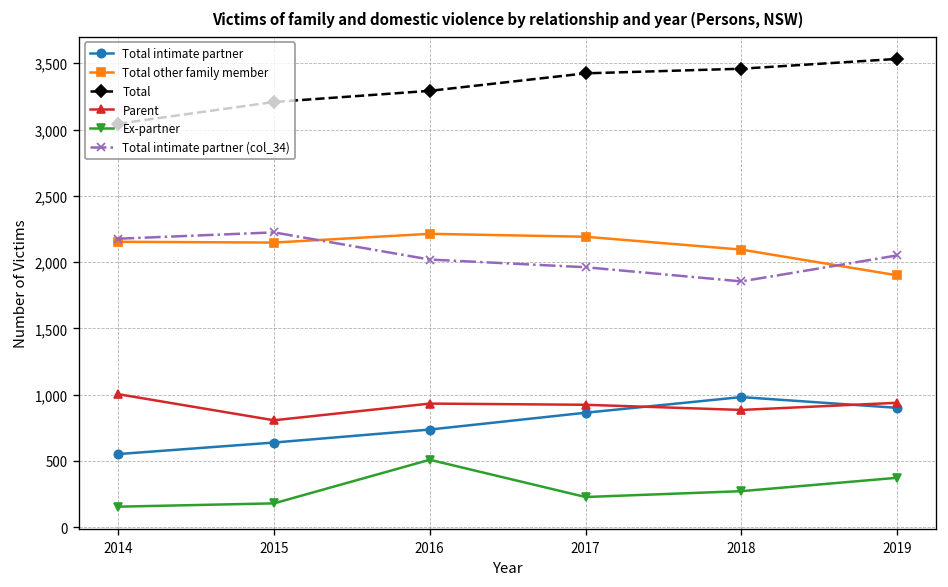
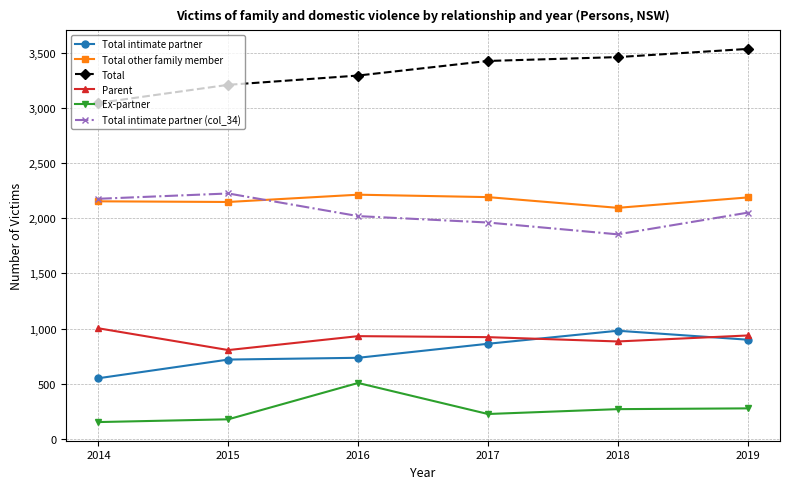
Total intimate partner, 2015: 640 -> 720
Total other family member, 2019: 1,900 -> 2,190
Ex-partner, 2019: 370 -> 280
